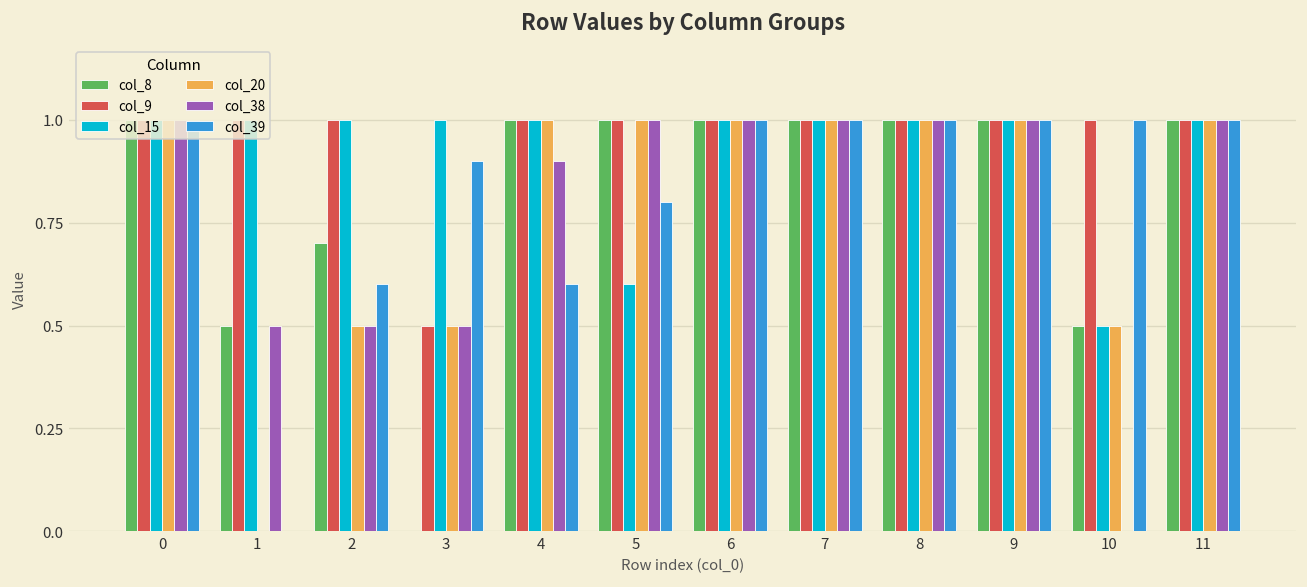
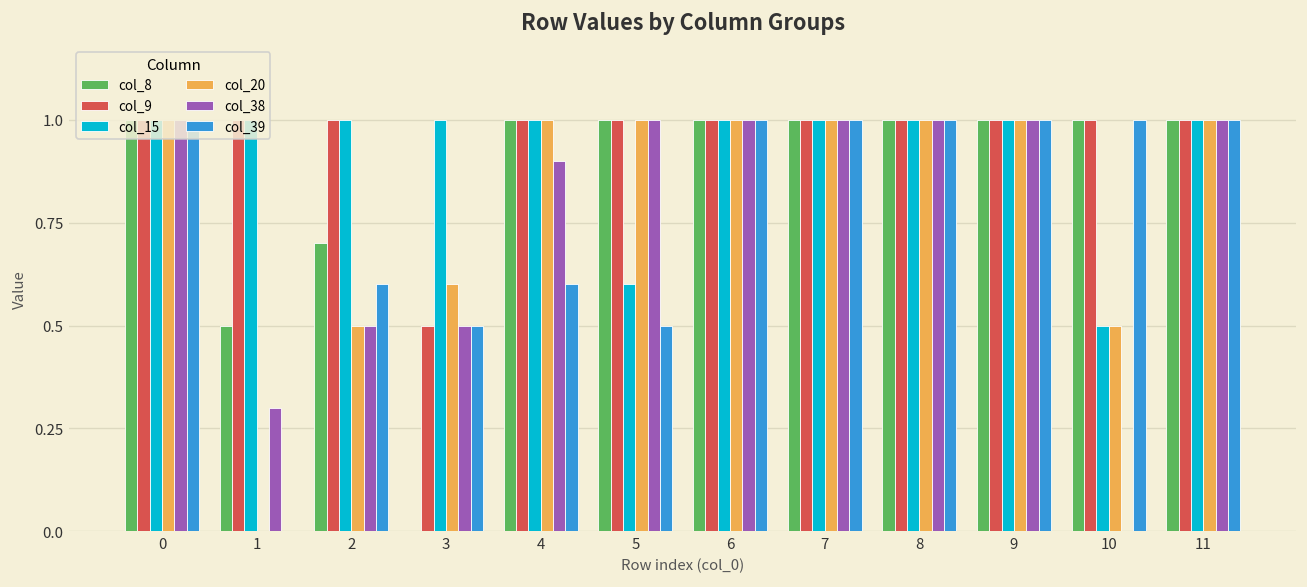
col_38, 1: 0.5 -> 0.3
col_20, 3: 0.5 -> 0.6
col_39, 3: 0.9 -> 0.5
col_39, 5: 0.8 -> 0.5
col_8, 10: 0.5 -> 1.0
